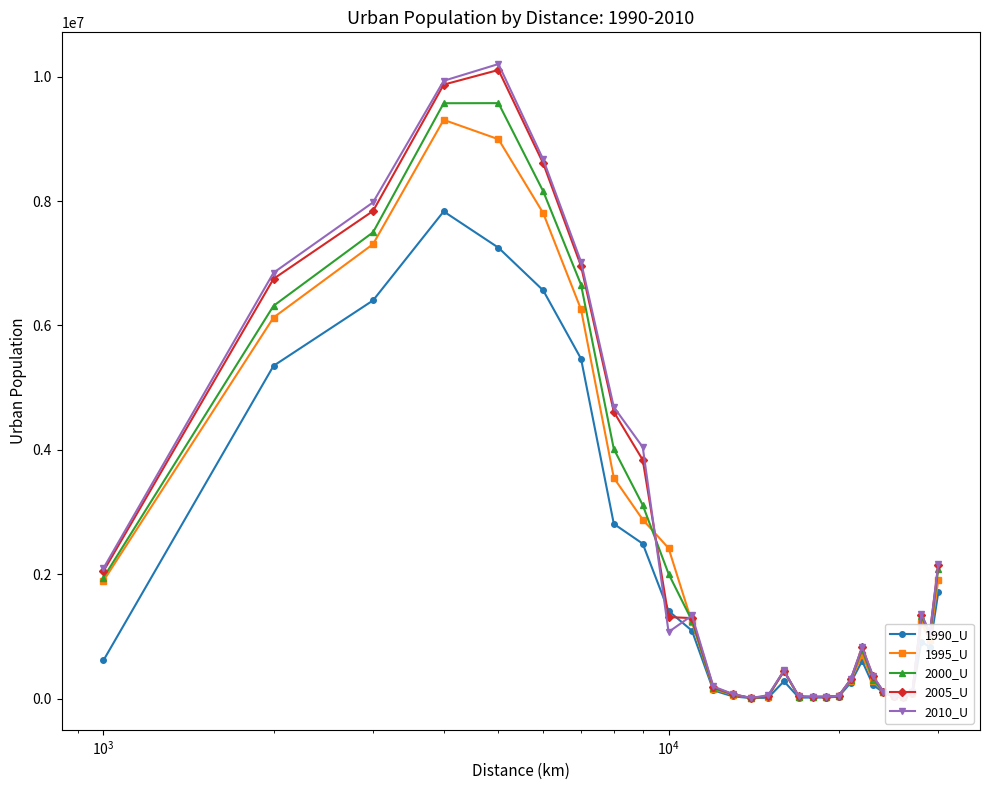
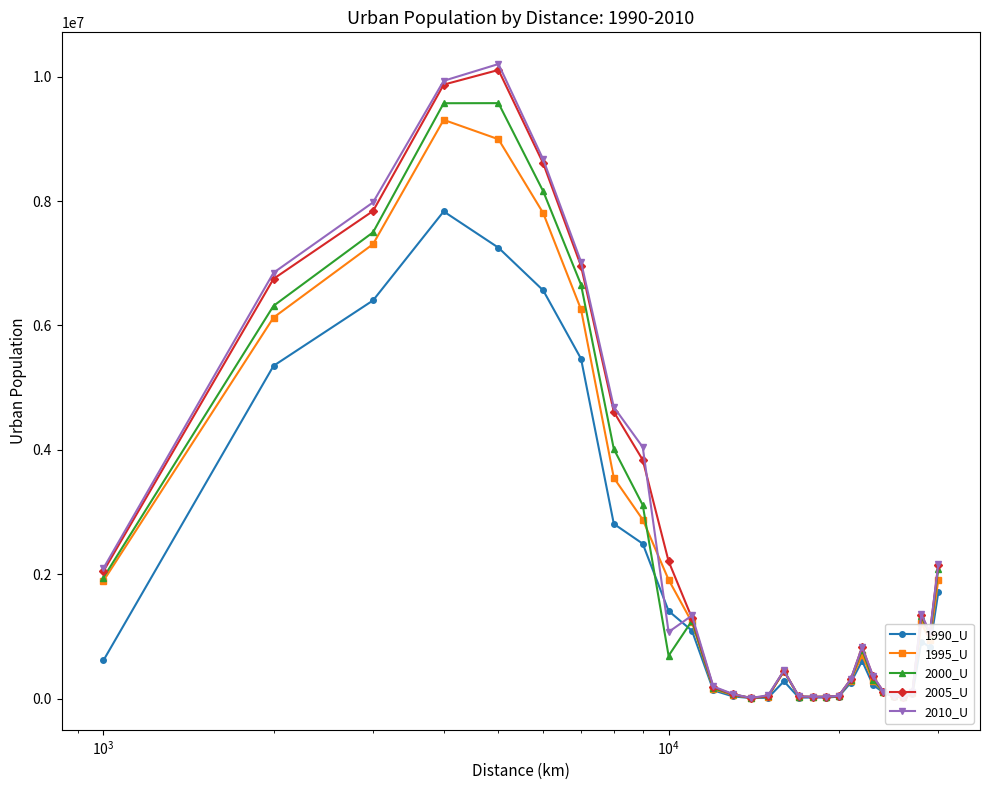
1995_U, 10^4: 2400000 -> 1900000
2000_U, 10^4: 2000000 -> 700000
2005_U, 10^4: 1300000 -> 2200000
